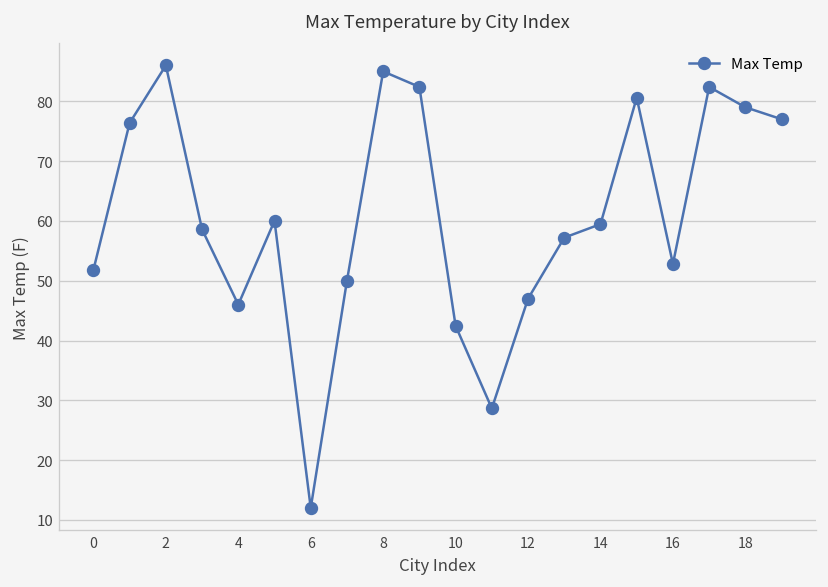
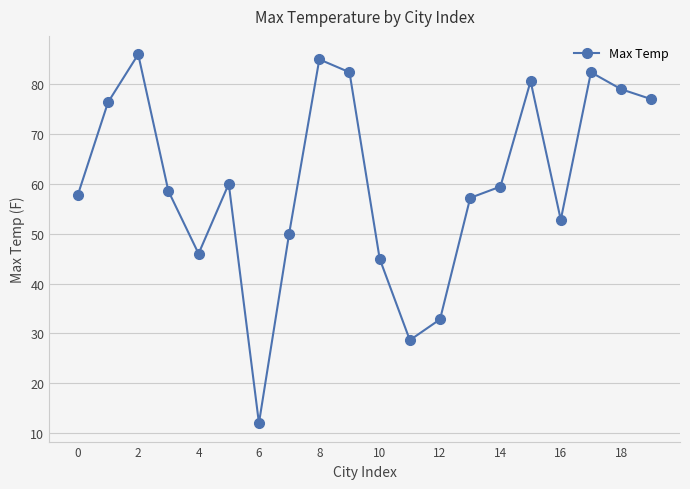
0: 52 -> 58
10: 42 -> 45
12: 47 -> 33
